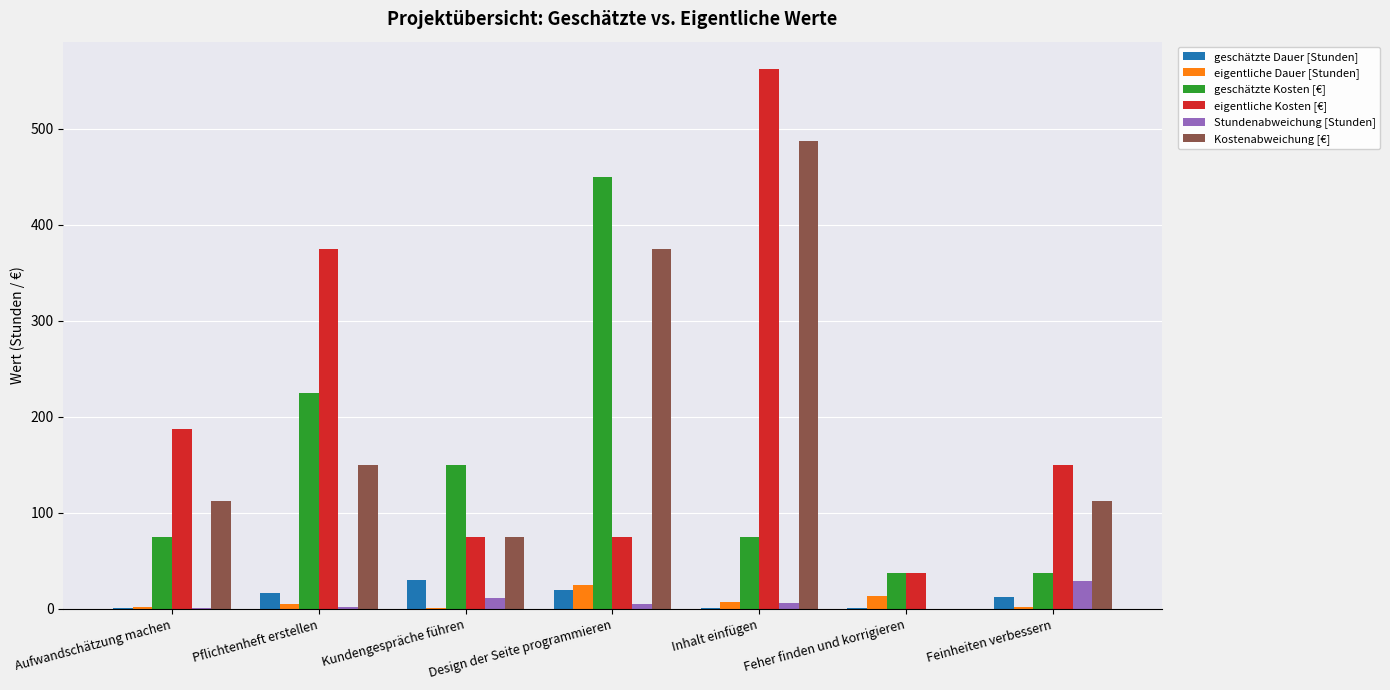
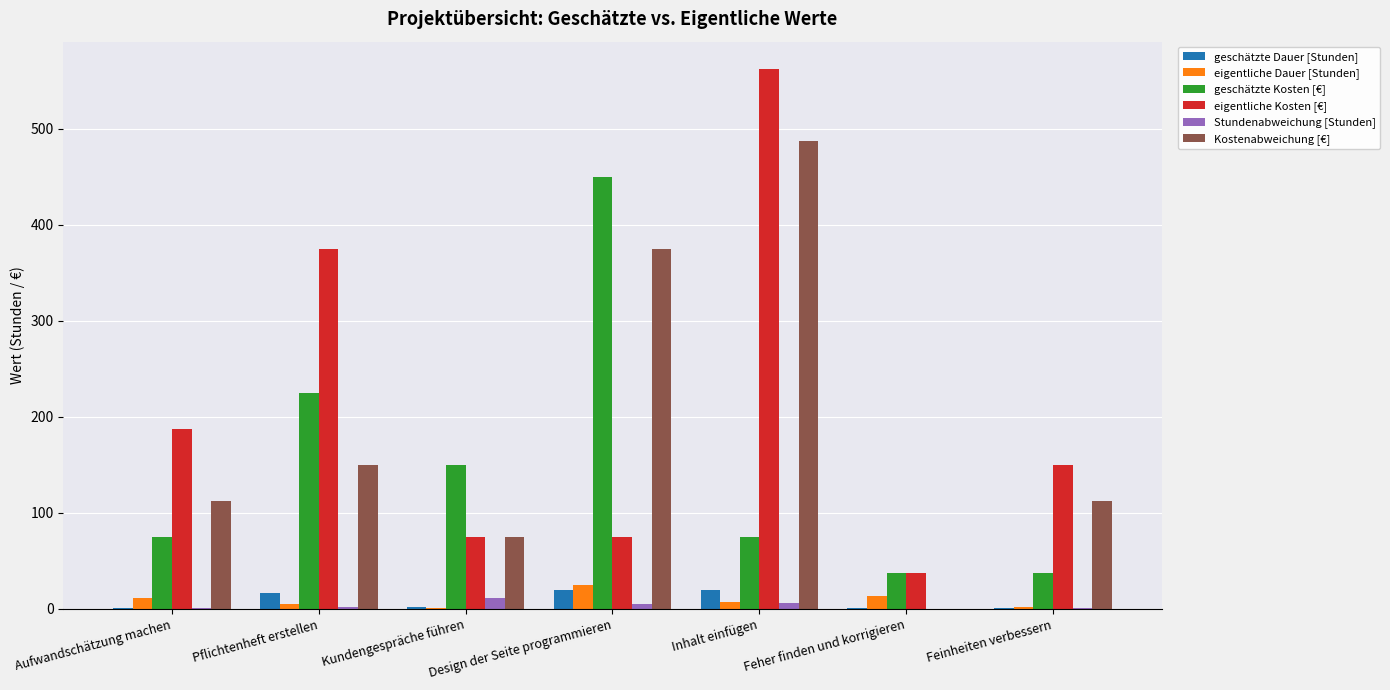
eigentliche Dauer [Stunden], Aufwandschätzung machen: 0 -> 10
geschätzte Dauer [Stunden], Kundengespräche führen: 30 -> 0
geschätzte Dauer [Stunden], Inhalt einfügen: 0 -> 20
geschätzte Dauer [Stunden], Feinheiten verbessern: 10 -> 0
Stundenabweichung [Stunden], Feinheiten verbessern: 30 -> 0
